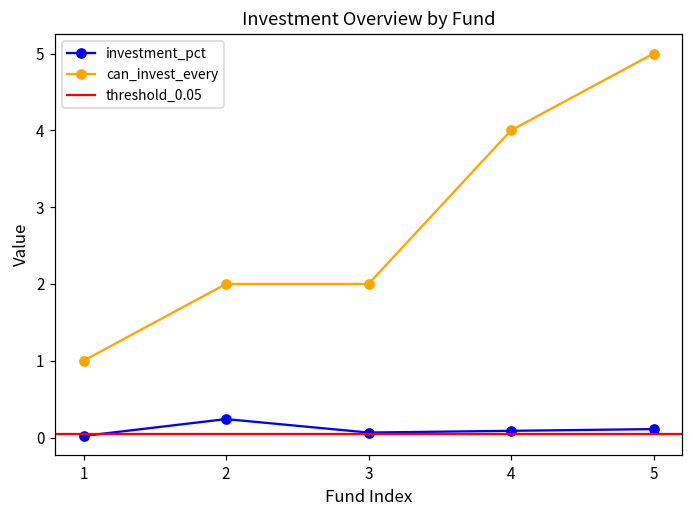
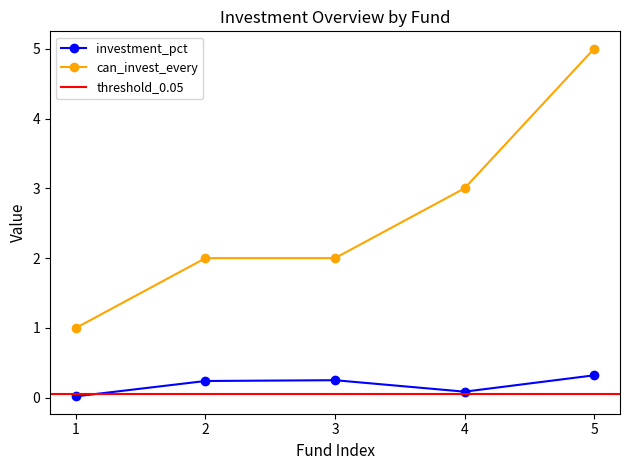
investment_pct, 3: 0.1 -> 0.3
can_invest_every, 4: 4 -> 3
investment_pct, 5: 0.1 -> 0.3
